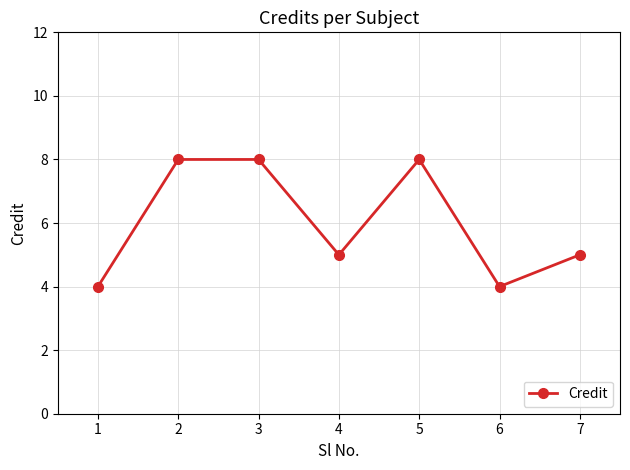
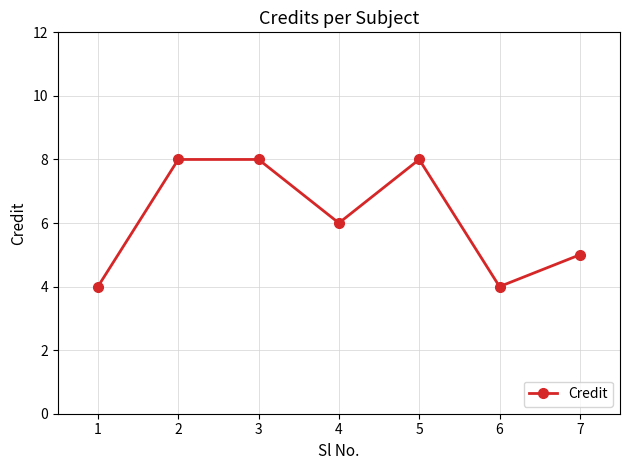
4: 5 -> 6
